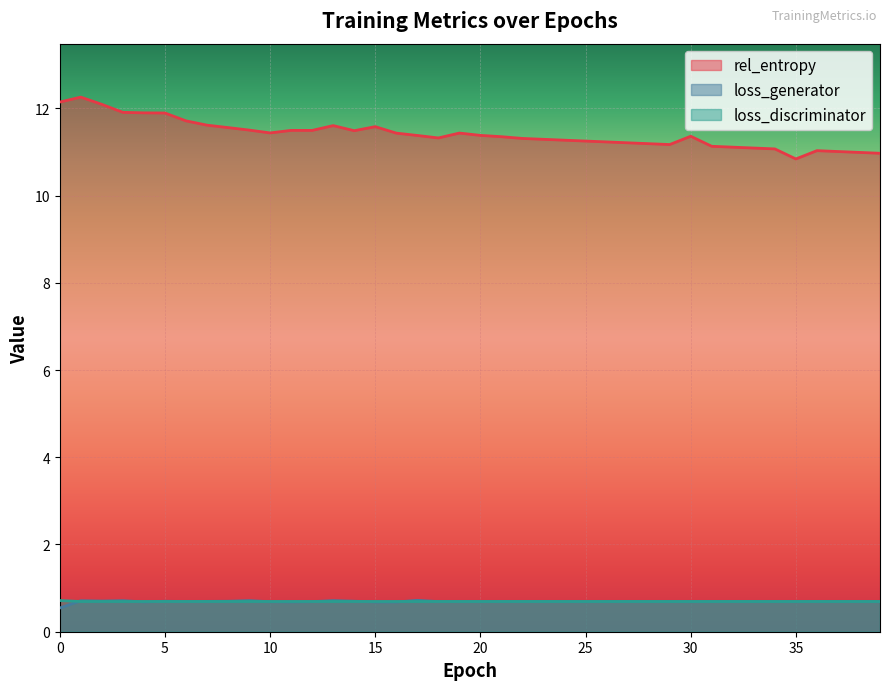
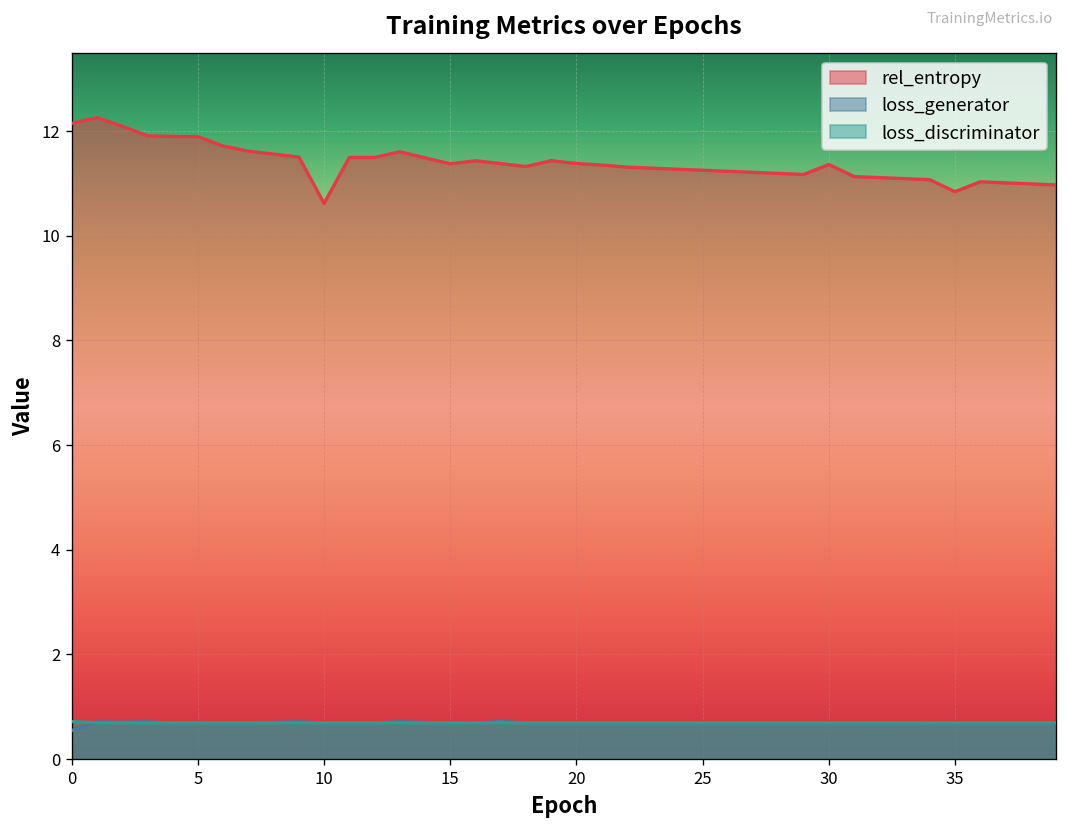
rel_entropy, 10: 11.4 -> 10.6
rel_entropy, 15: 11.6 -> 11.4
